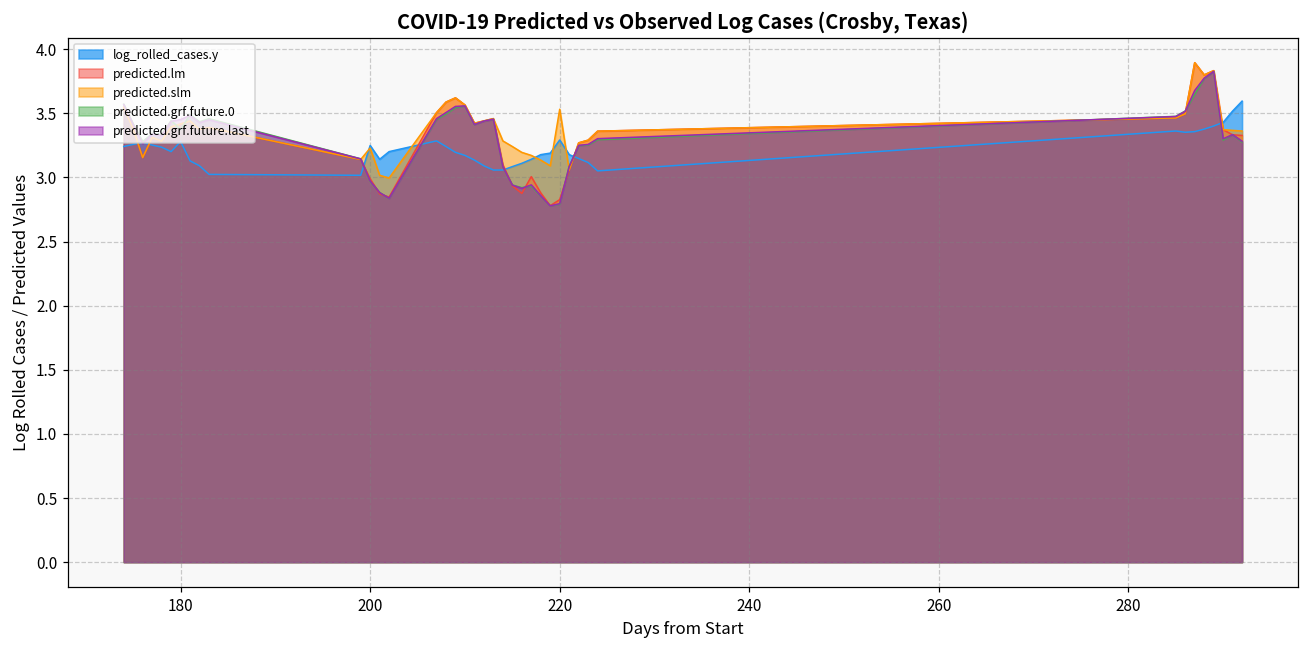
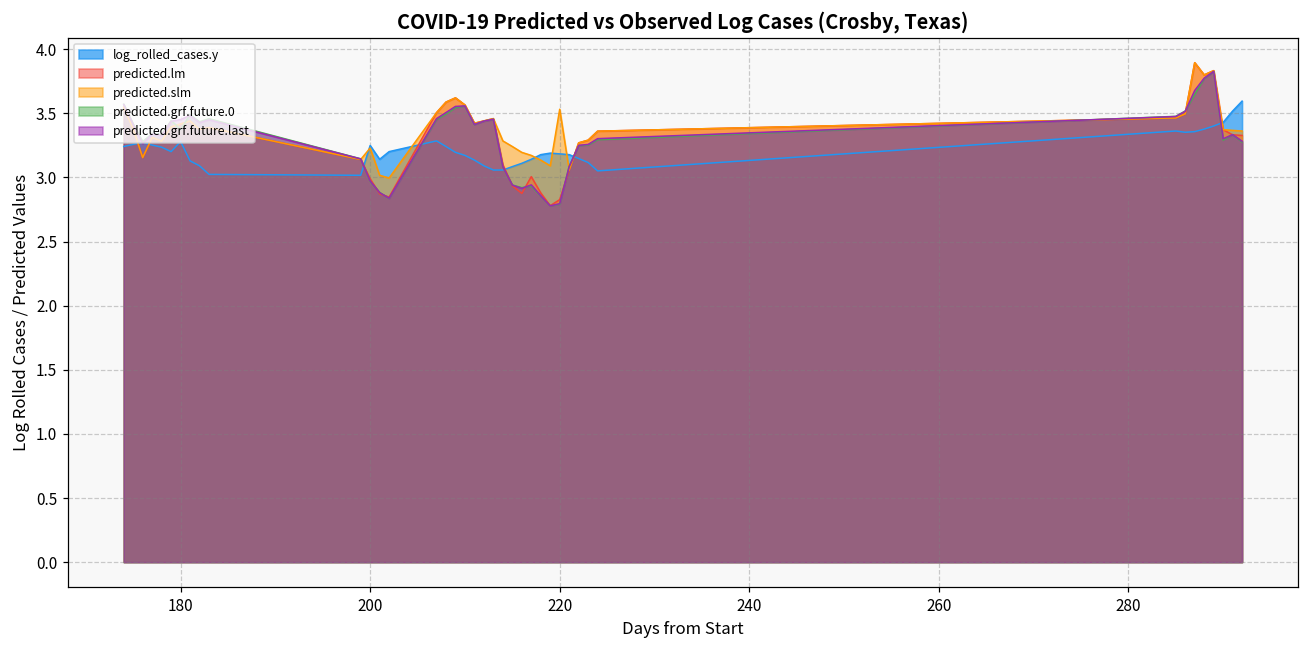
log_rolled_cases.y, 220: 3.29 -> 3.18
